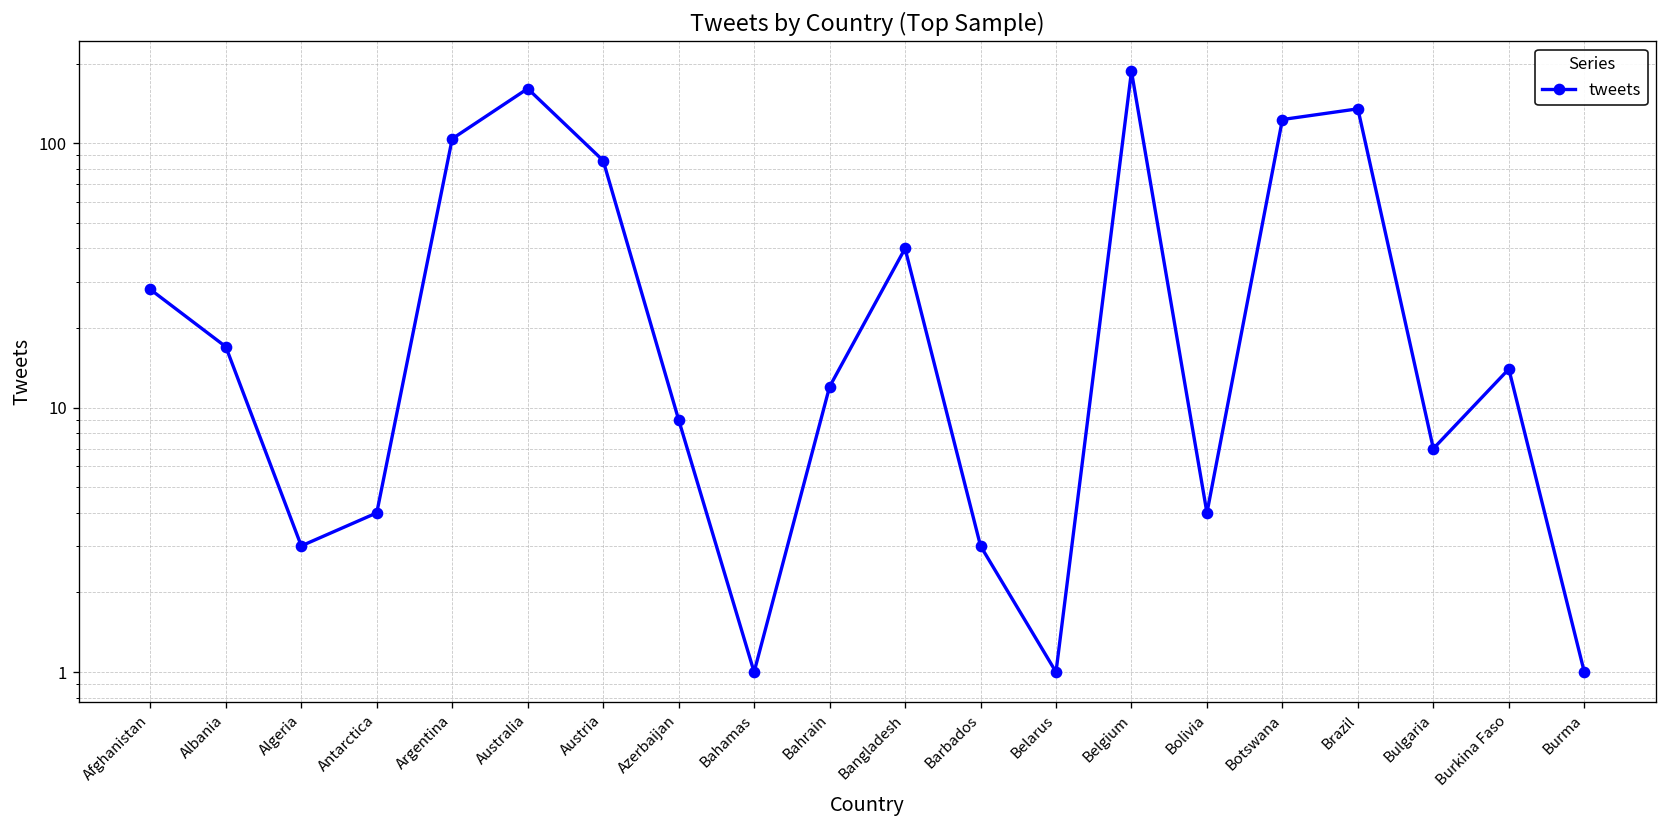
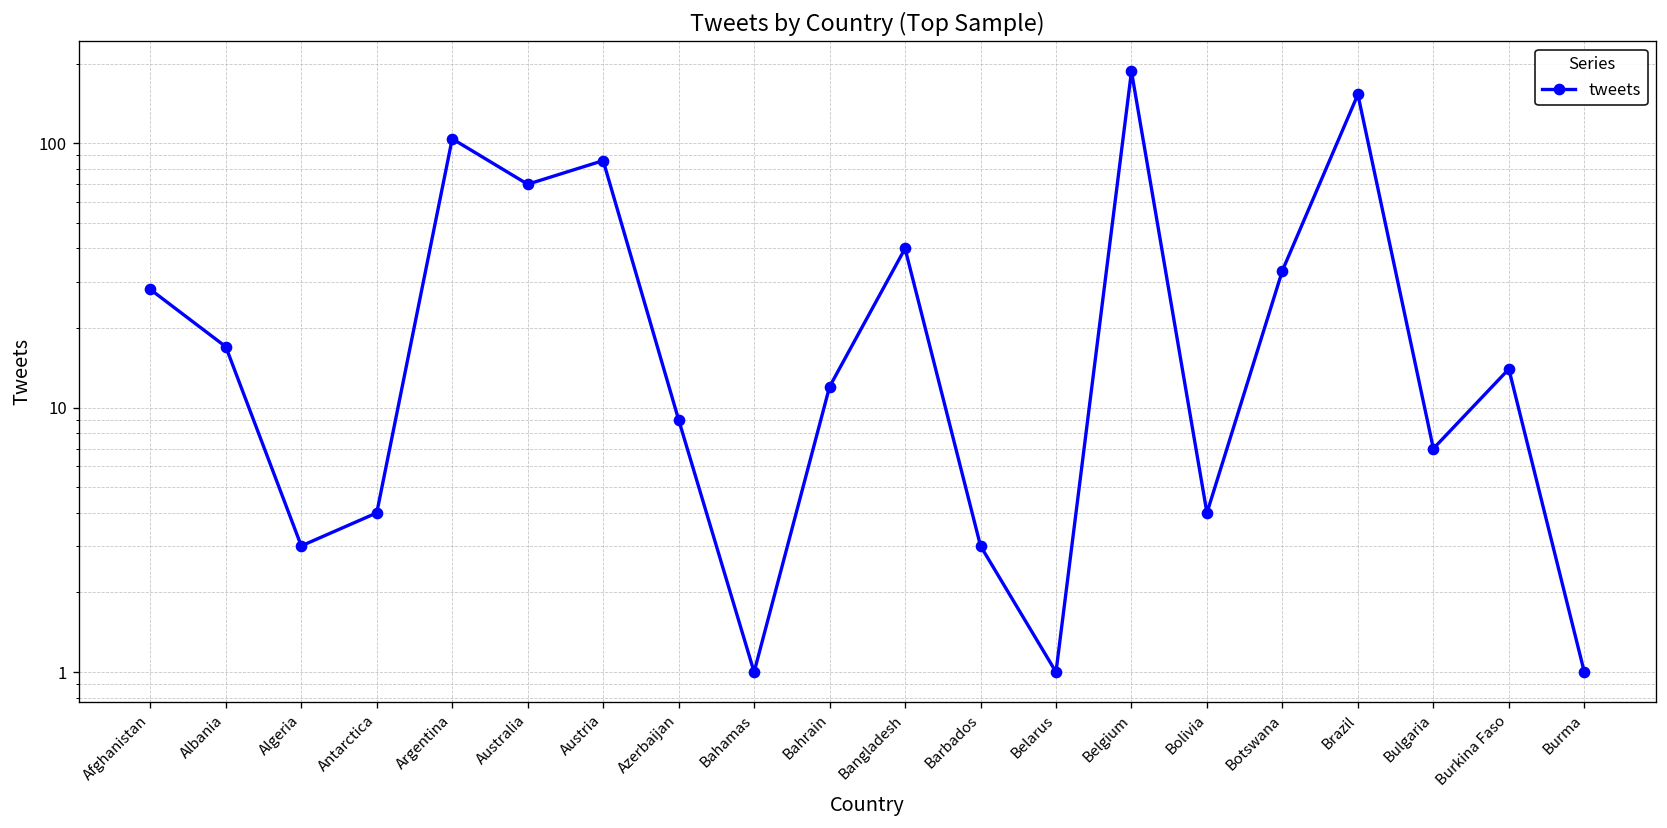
Australia: 160 -> 70
Botswana: 120 -> 33
Brazil: 140 -> 150
